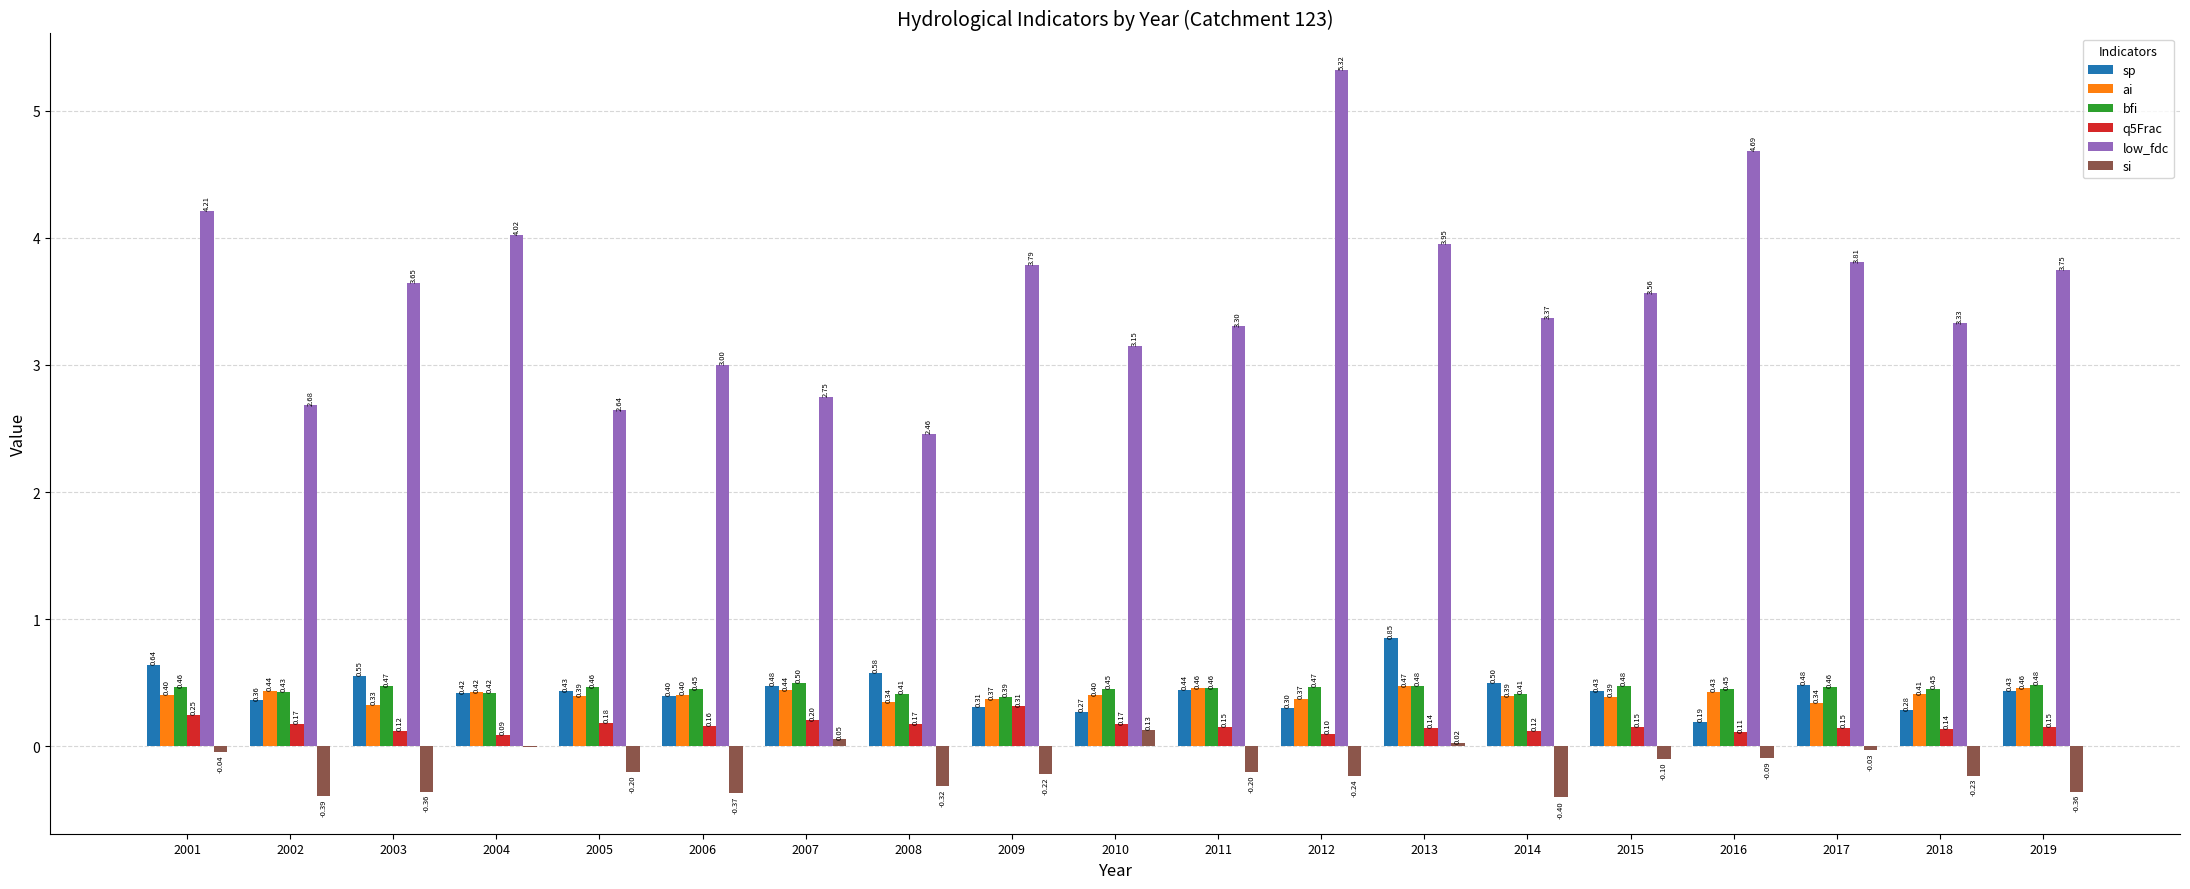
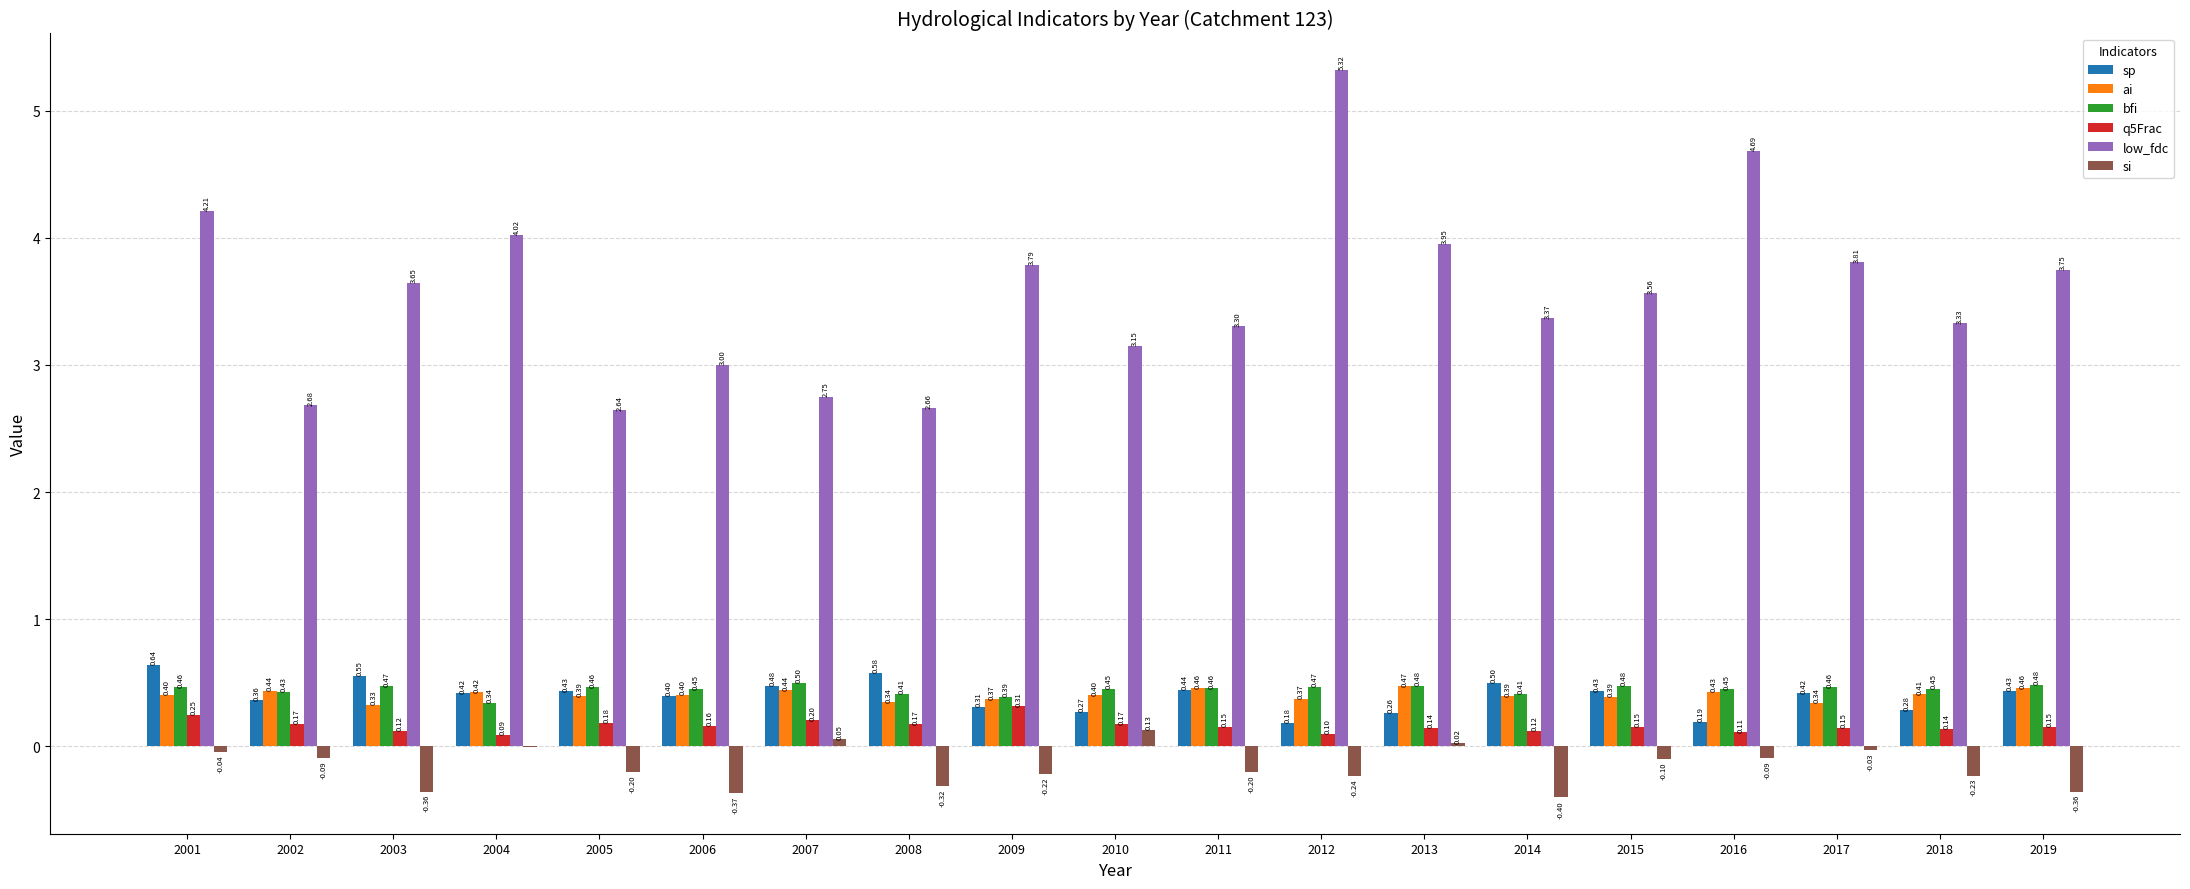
si, 2002: -0.39 -> -0.09
bfi, 2004: 0.42 -> 0.34
low_fdc, 2008: 2.46 -> 2.66
sp, 2012: 0.30 -> 0.18
sp, 2013: 0.85 -> 0.26
sp, 2017: 0.48 -> 0.42
